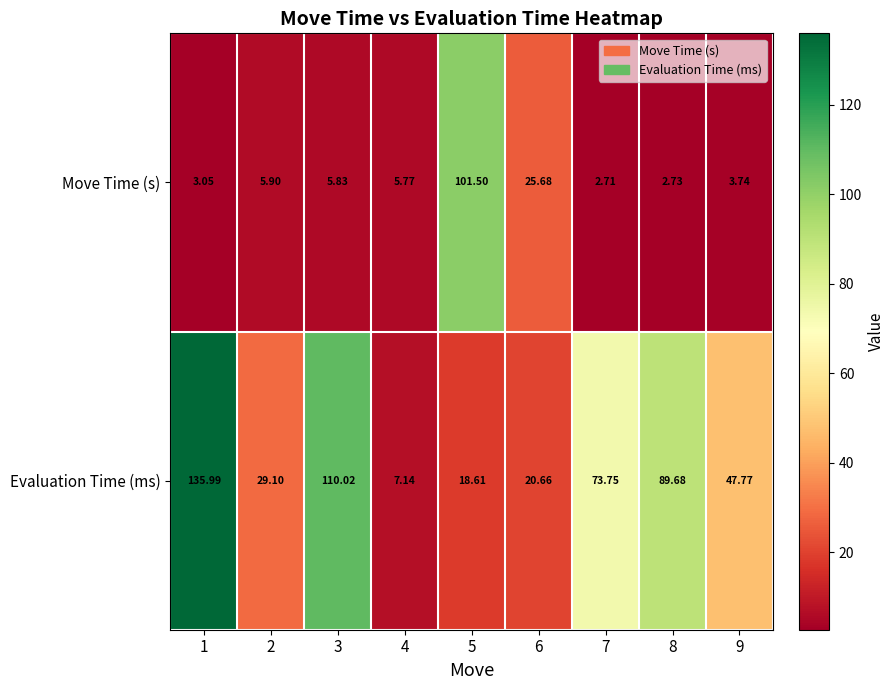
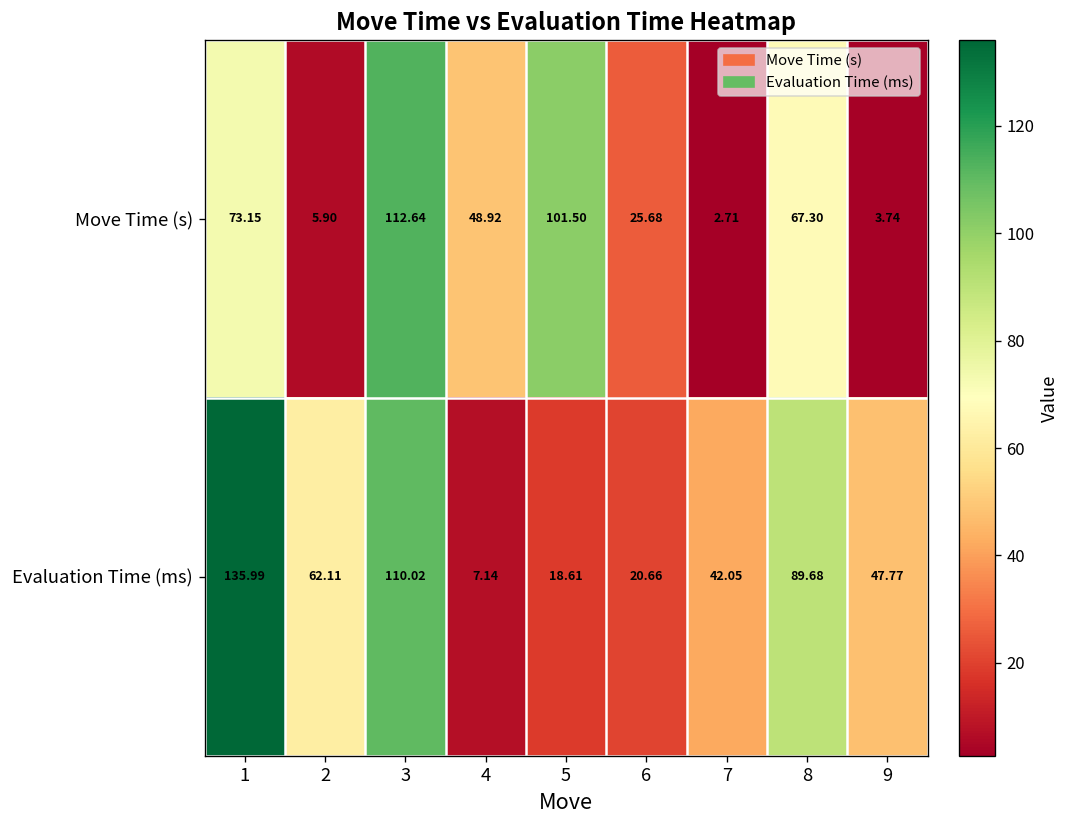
Move Time (s), 1: 3.05 -> 73.15
Move Time (s), 3: 5.83 -> 112.64
Move Time (s), 4: 5.77 -> 48.92
Move Time (s), 8: 2.73 -> 67.30
Evaluation Time (ms), 2: 29.10 -> 62.11
Evaluation Time (ms), 7: 73.75 -> 42.05
